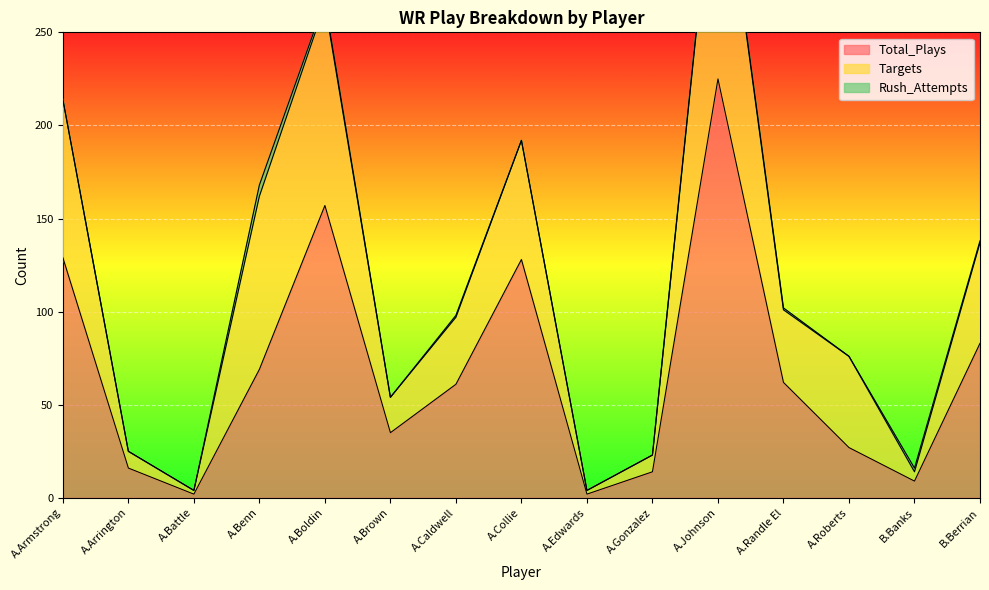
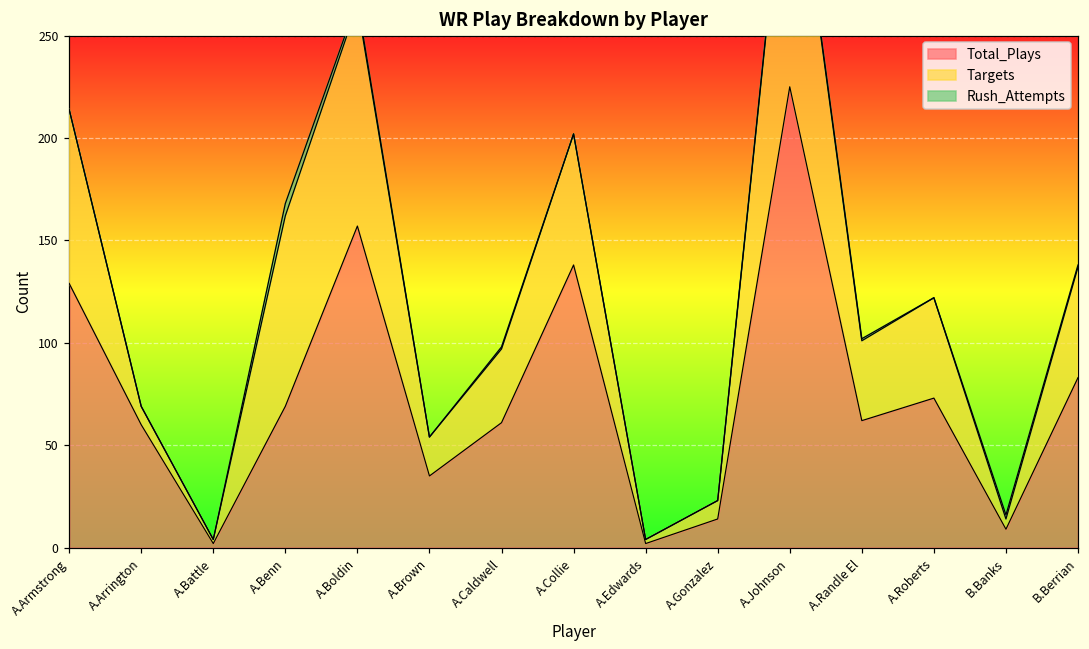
Total_Plays, A.Arrington: 16 -> 60
Total_Plays, A.Collie: 128 -> 138
Total_Plays, A.Roberts: 27 -> 73
